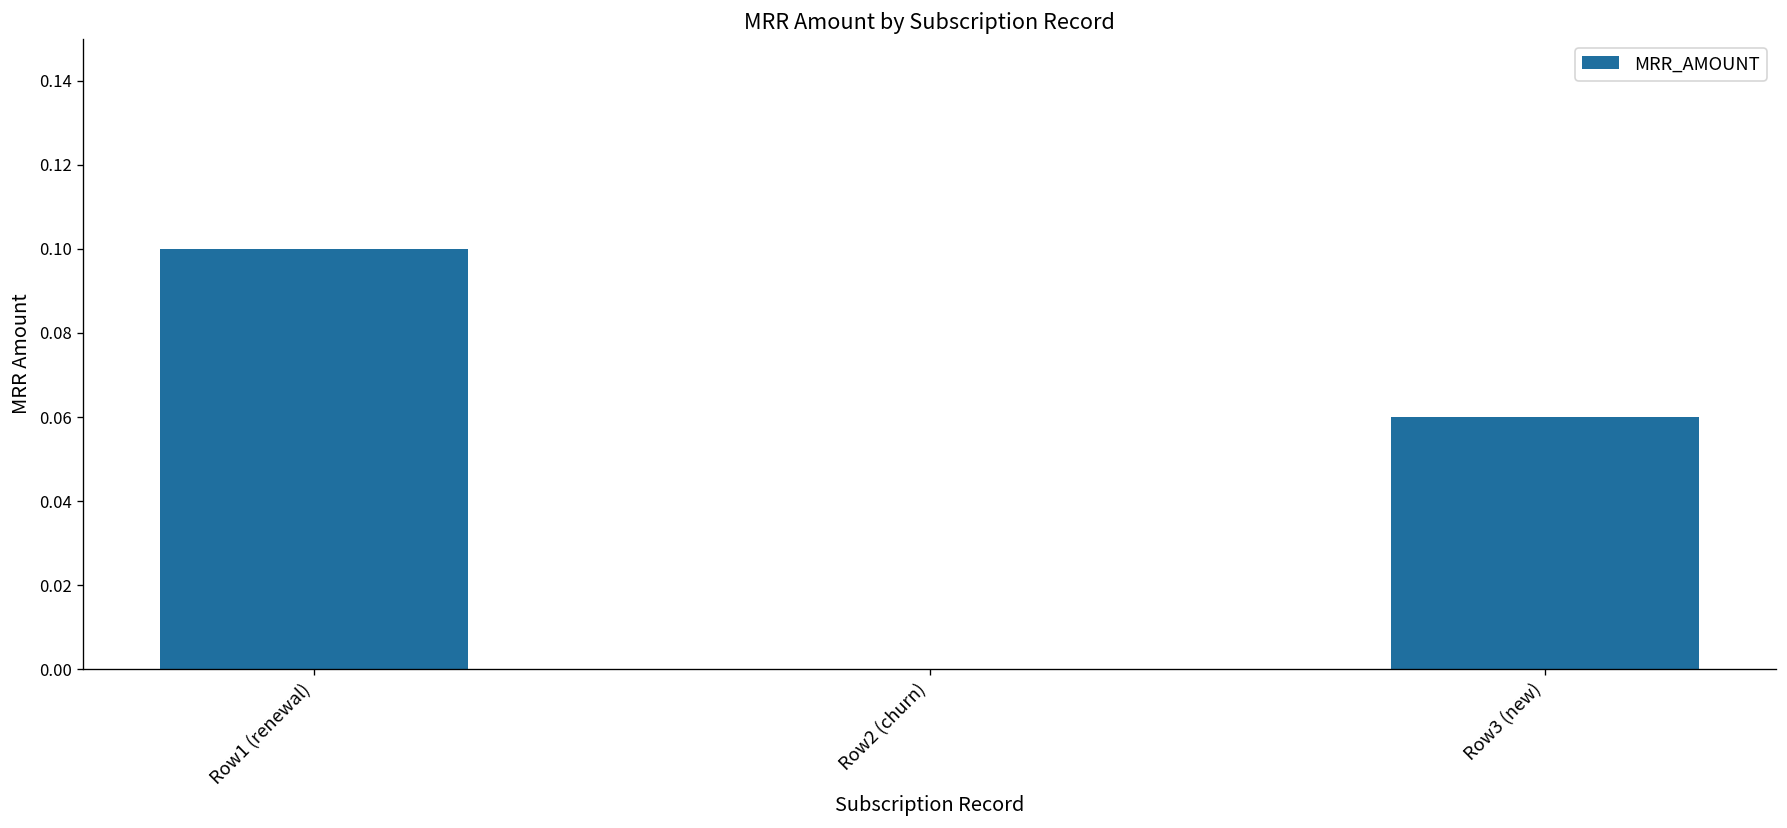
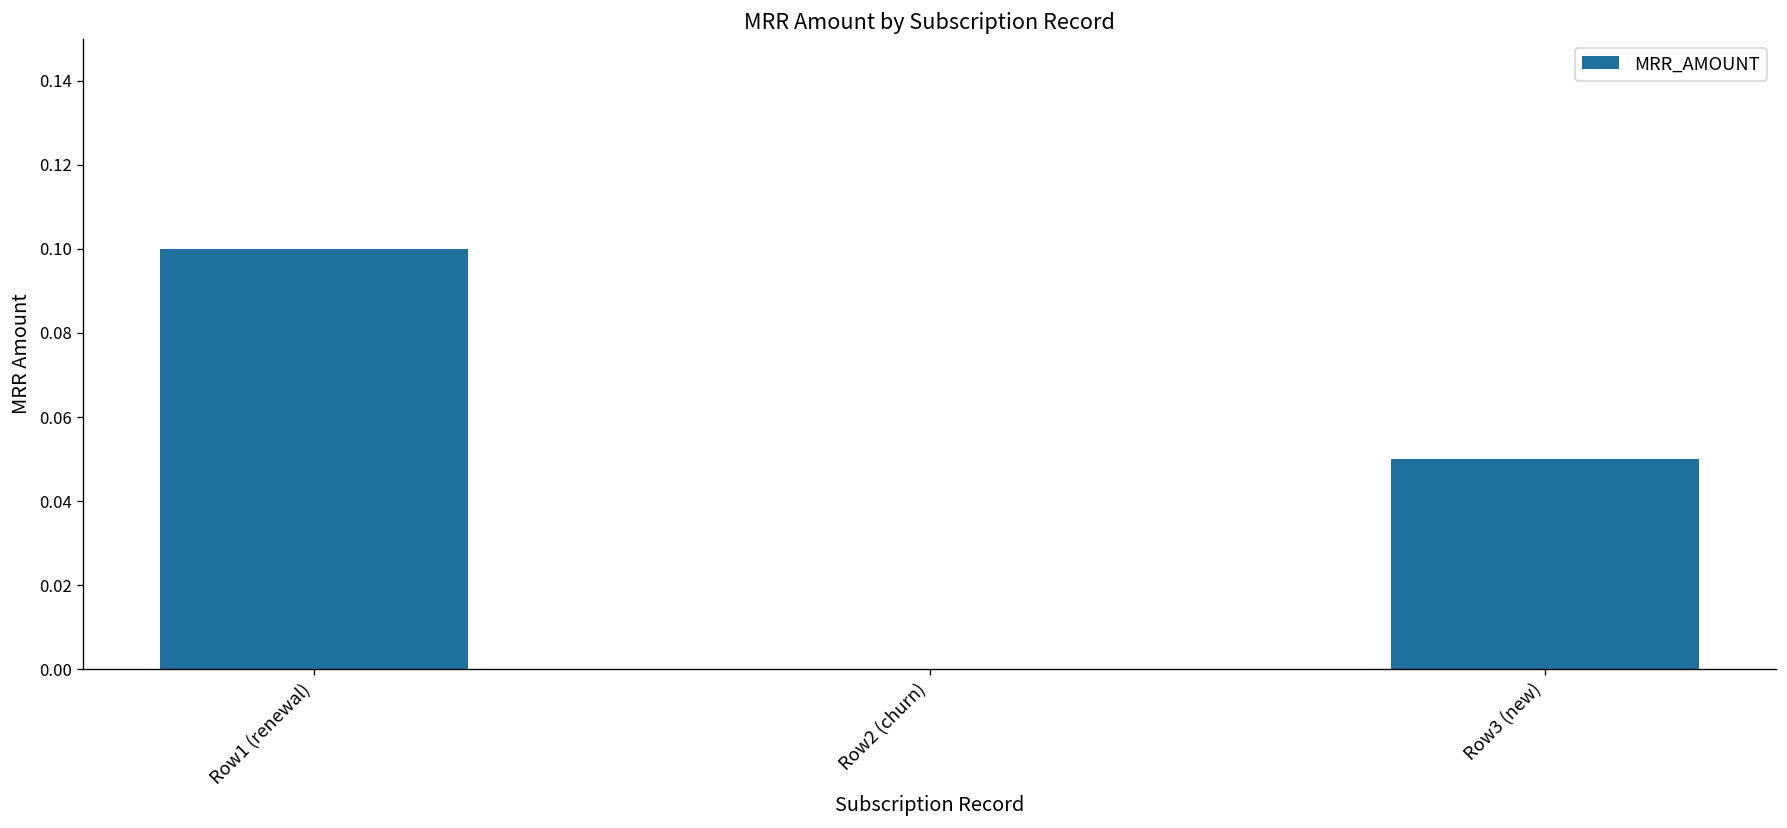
Row3 (new): 0.06 -> 0.05
